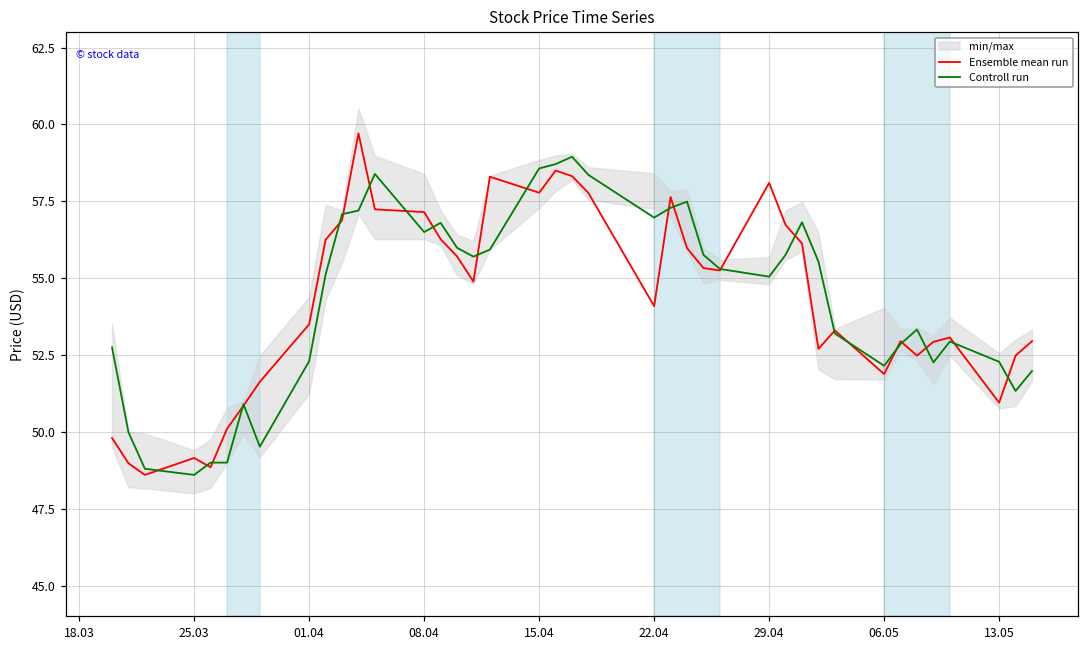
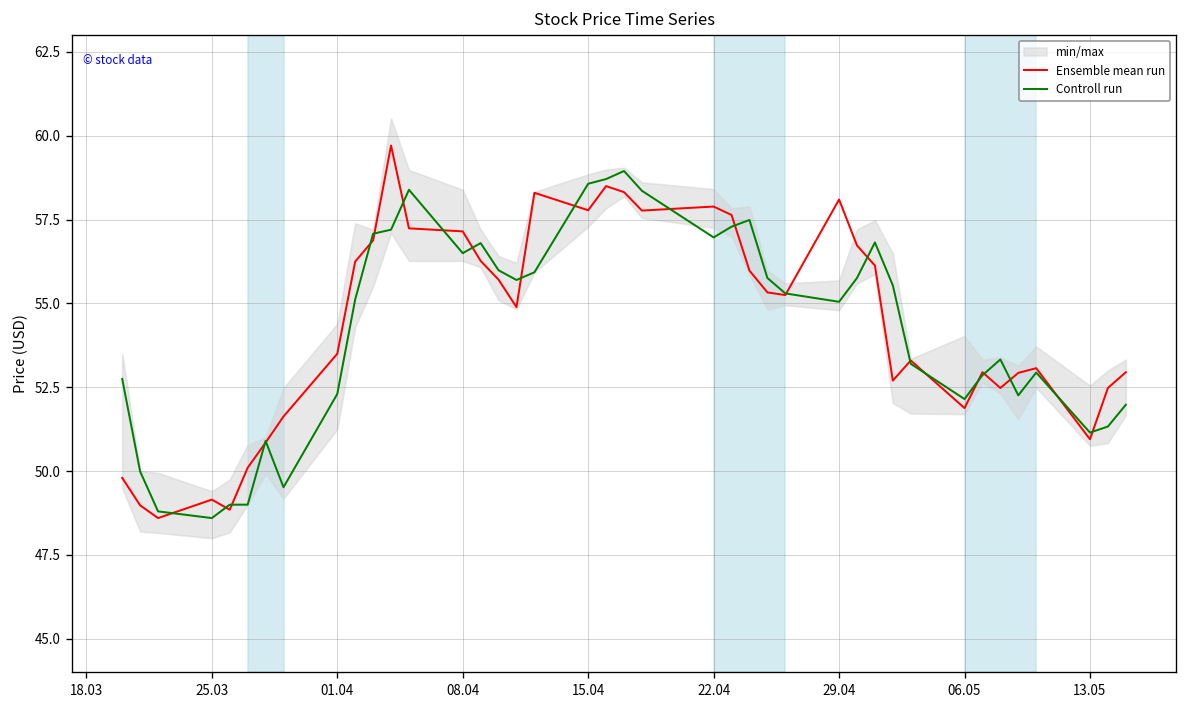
Ensemble mean run, 22.04: 54.1 -> 57.9
Controll run, 13.05: 52.3 -> 51.2
